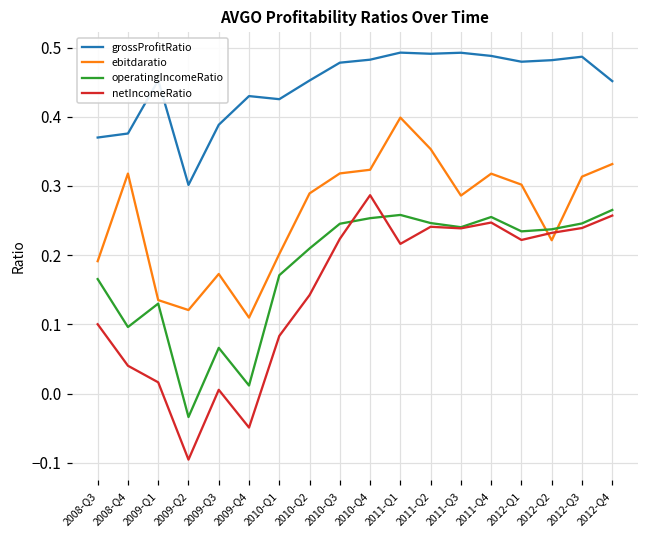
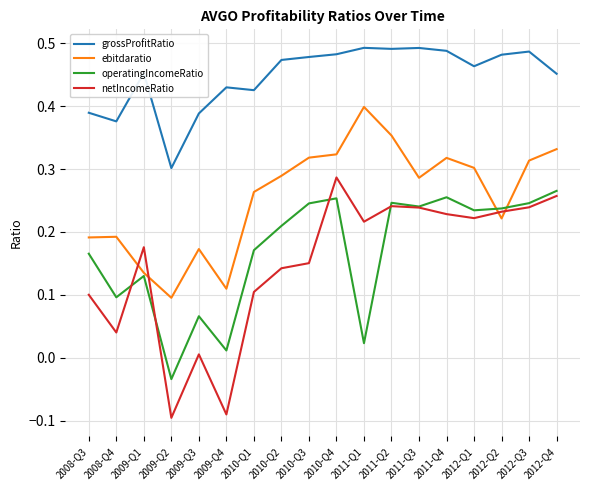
grossProfitRatio, 2008-Q3: 0.37 -> 0.39
ebitdaratio, 2008-Q4: 0.32 -> 0.19
netIncomeRatio, 2009-Q1: 0.02 -> 0.18
ebitdaratio, 2009-Q2: 0.12 -> 0.10
netIncomeRatio, 2009-Q4: -0.05 -> -0.09
ebitdaratio, 2010-Q1: 0.20 -> 0.26
netIncomeRatio, 2010-Q1: 0.08 -> 0.10
grossProfitRatio, 2010-Q2: 0.45 -> 0.47
netIncomeRatio, 2010-Q3: 0.22 -> 0.15
operatingIncomeRatio, 2011-Q1: 0.26 -> 0.02
netIncomeRatio, 2011-Q4: 0.25 -> 0.23
grossProfitRatio, 2012-Q1: 0.48 -> 0.46
